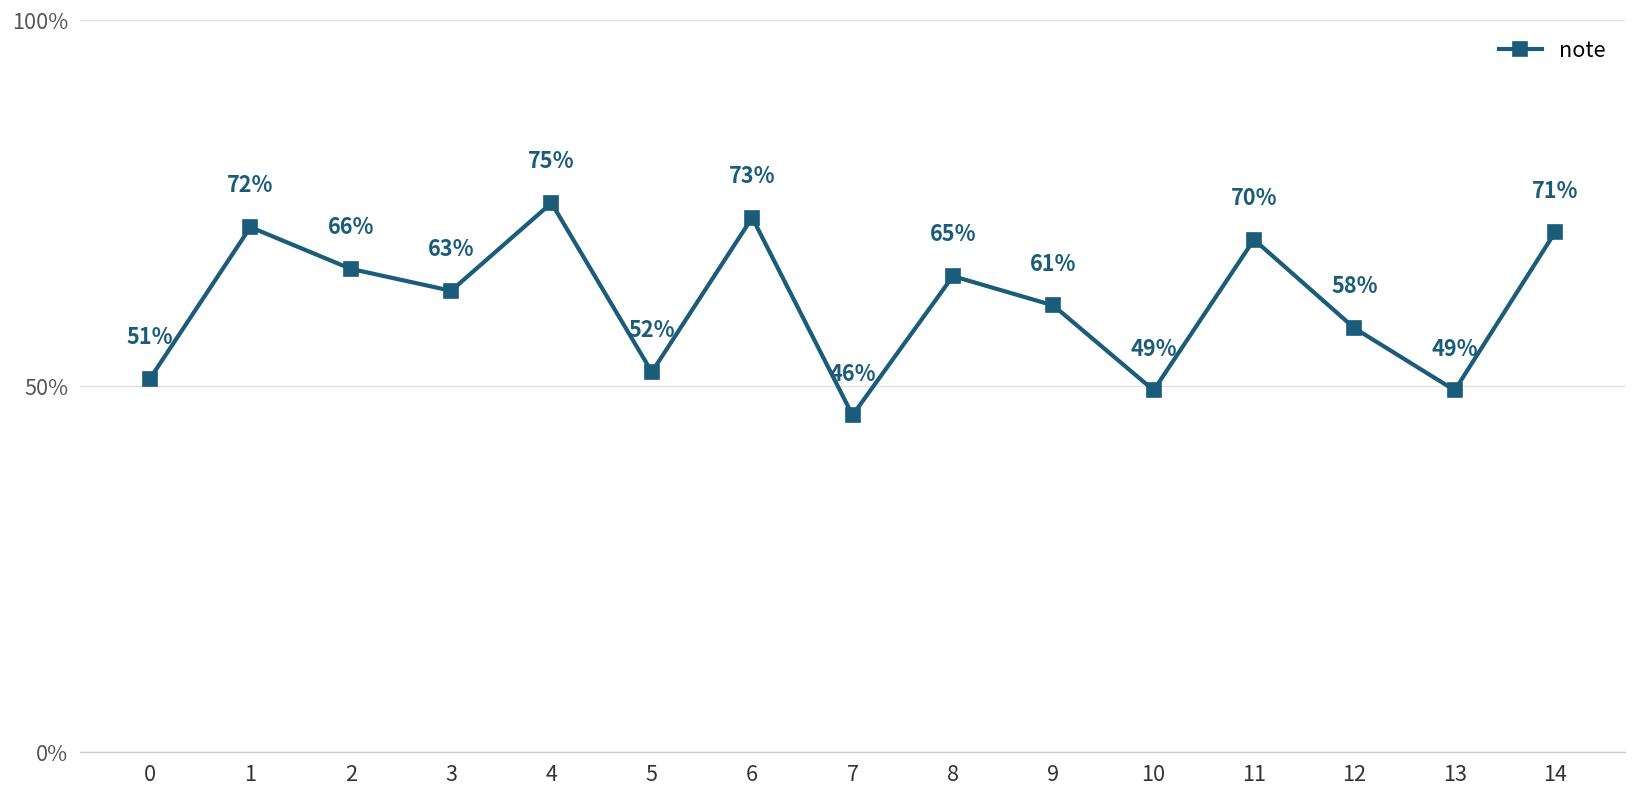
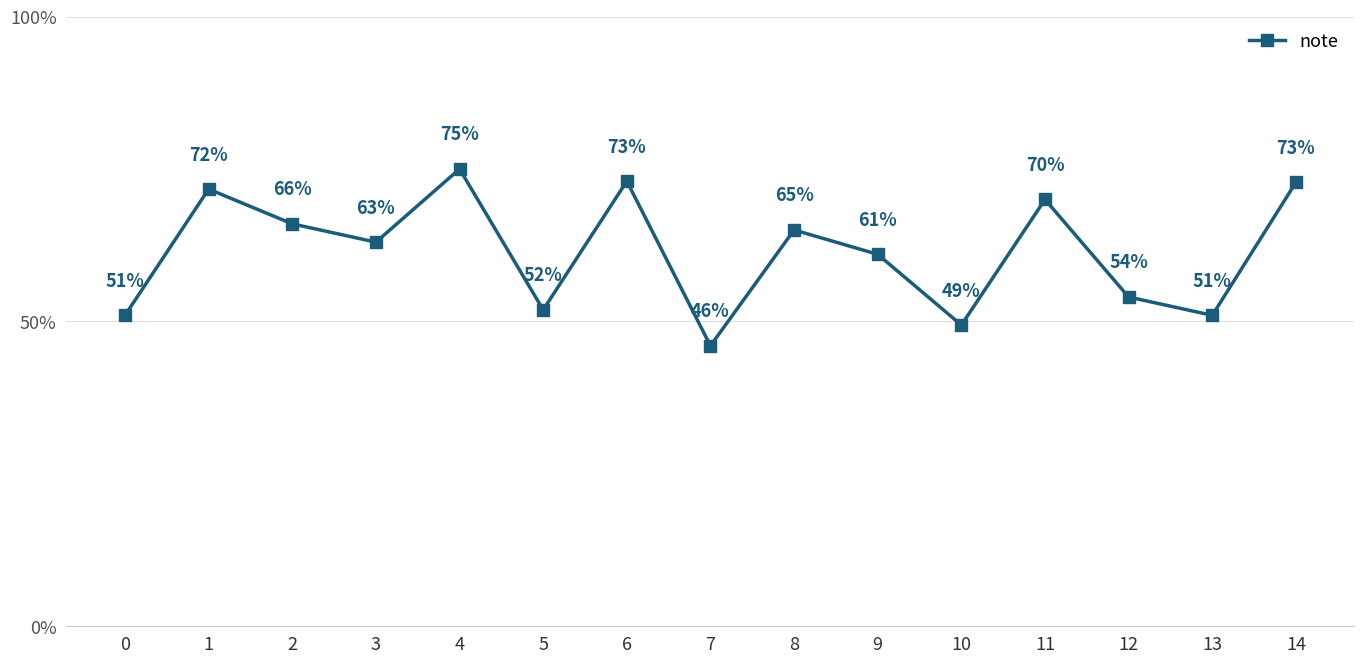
12: 58% -> 54%
13: 49% -> 51%
14: 71% -> 73%
